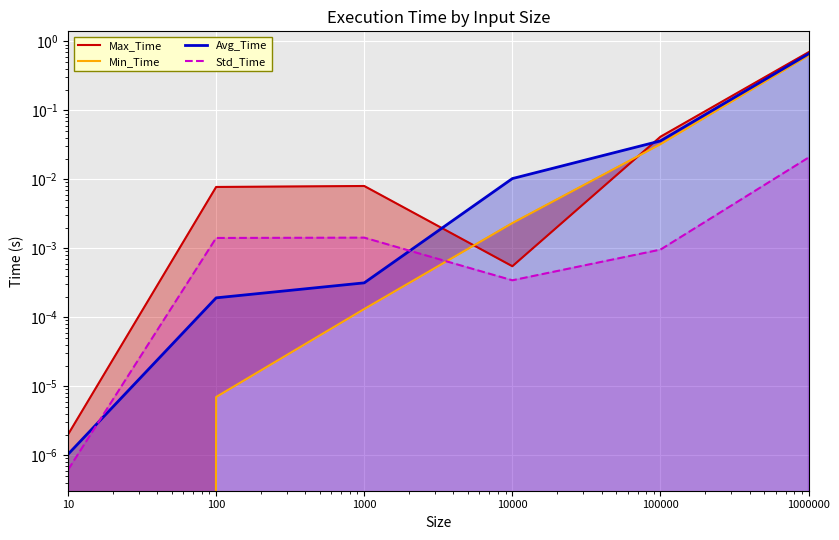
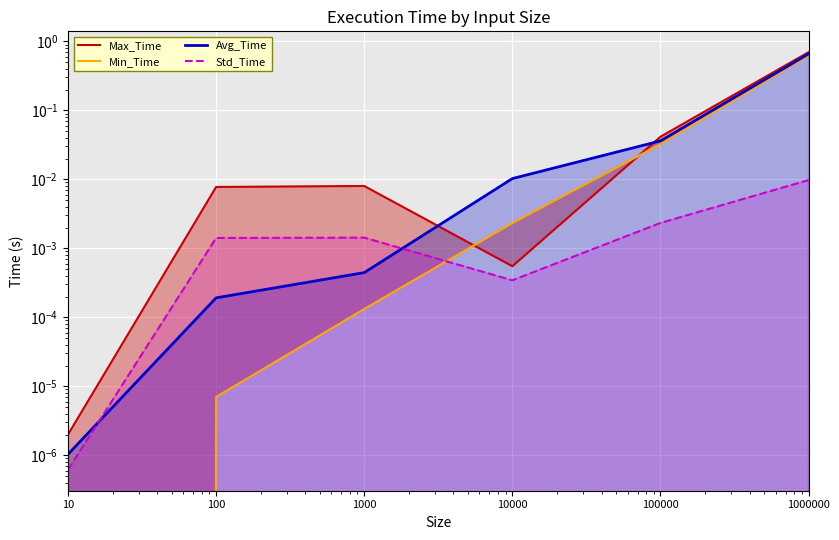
Avg_Time, 1000: 0.0003 -> 0.0004
Std_Time, 100000: 0.0010 -> 0.0023
Std_Time, 1000000: 0.021 -> 0.010
